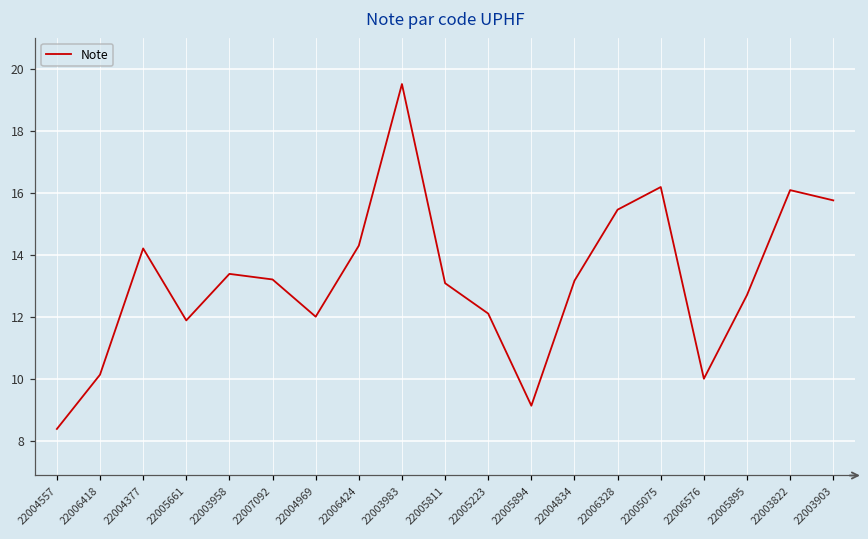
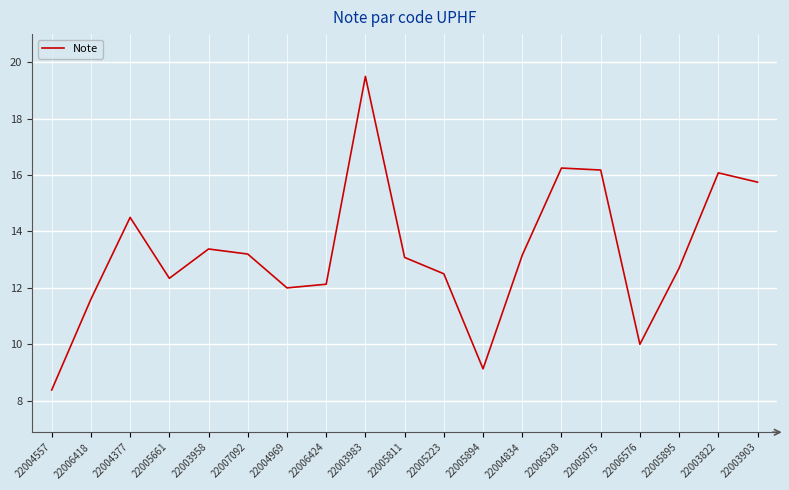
22006418: 10.1 -> 11.6
22004377: 14.2 -> 14.5
22005661: 11.9 -> 12.3
22006424: 14.3 -> 12.1
22005223: 12.1 -> 12.5
22006328: 15.5 -> 16.3
